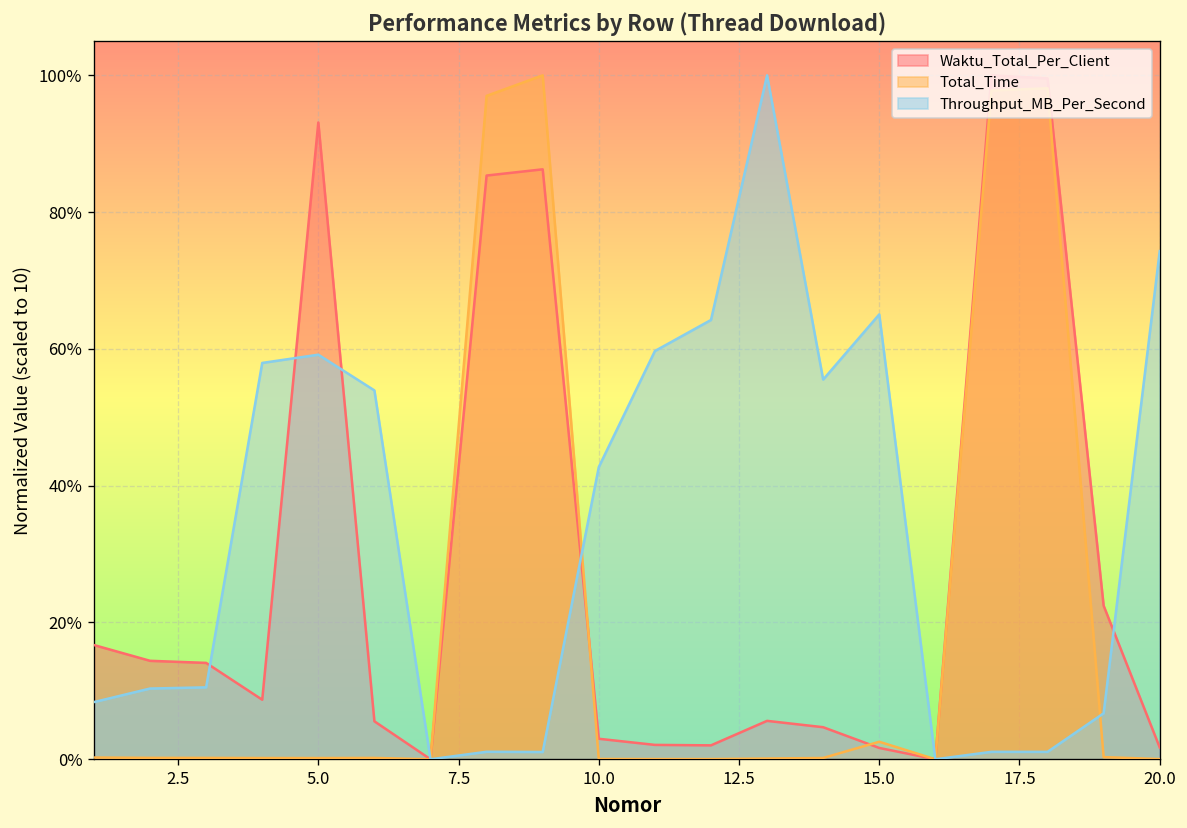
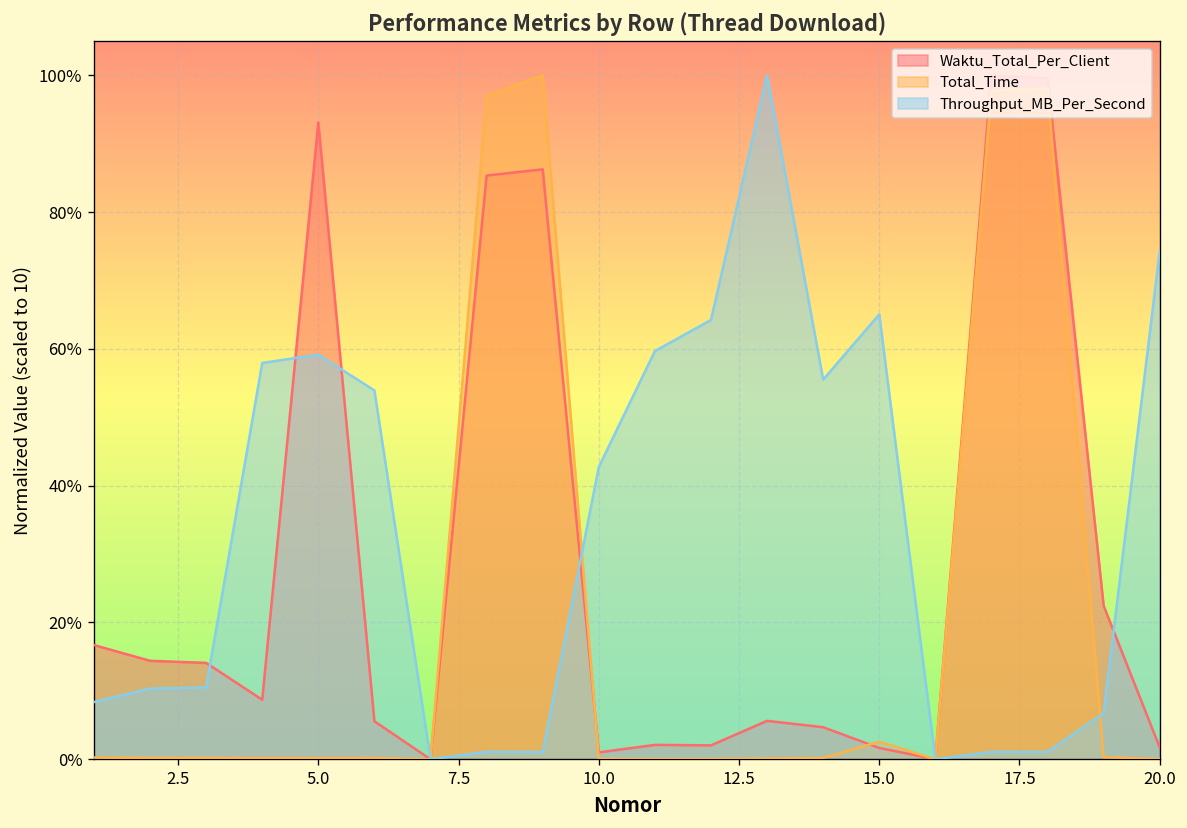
Waktu_Total_Per_Client, 10.0: 3% -> 1%
